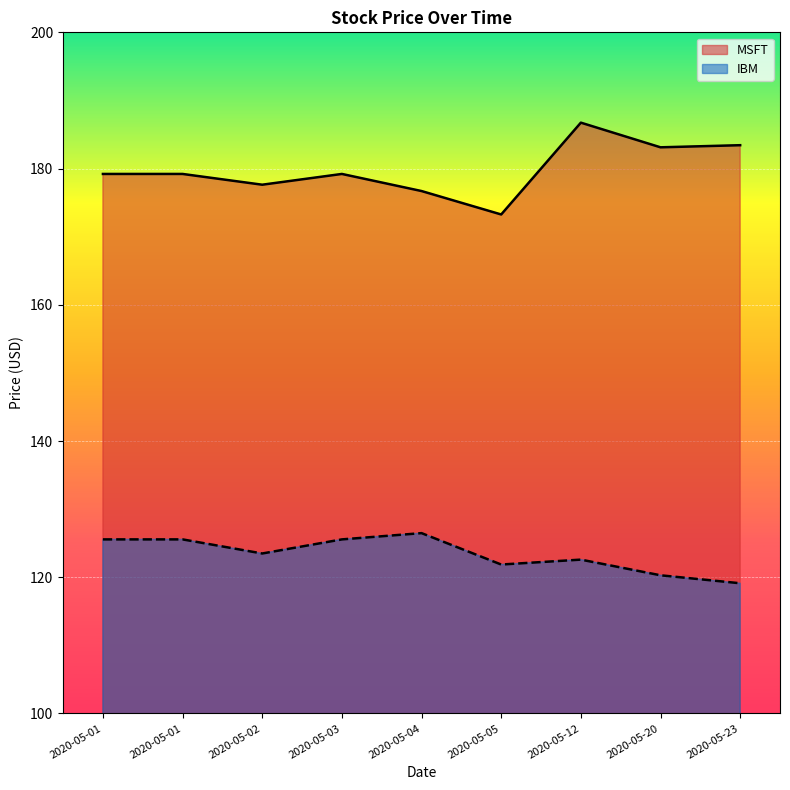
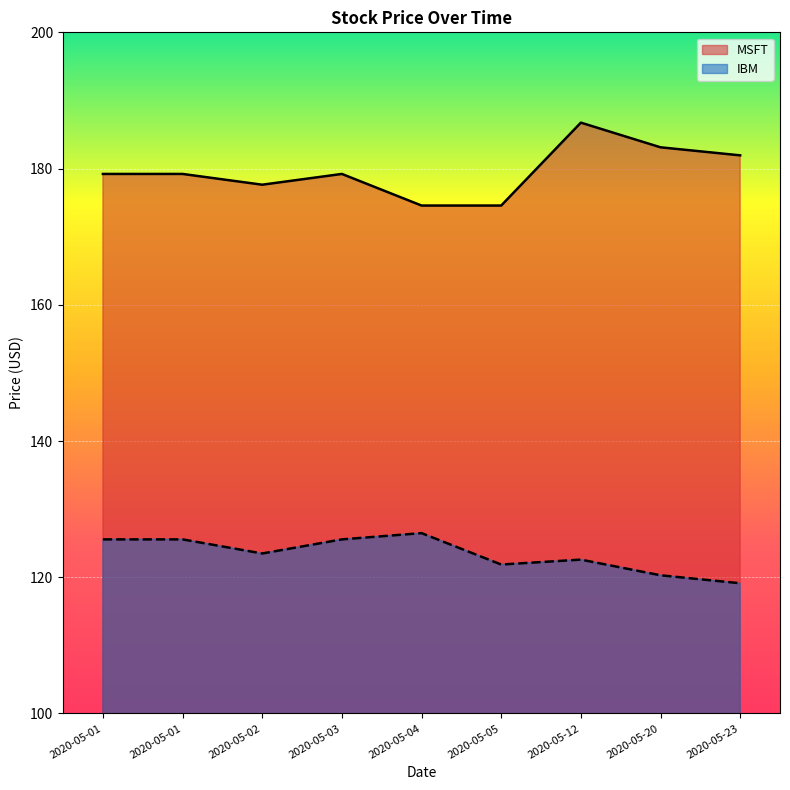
MSFT, 2020-05-04: 177 -> 175
MSFT, 2020-05-05: 173 -> 175
MSFT, 2020-05-23: 183 -> 182
